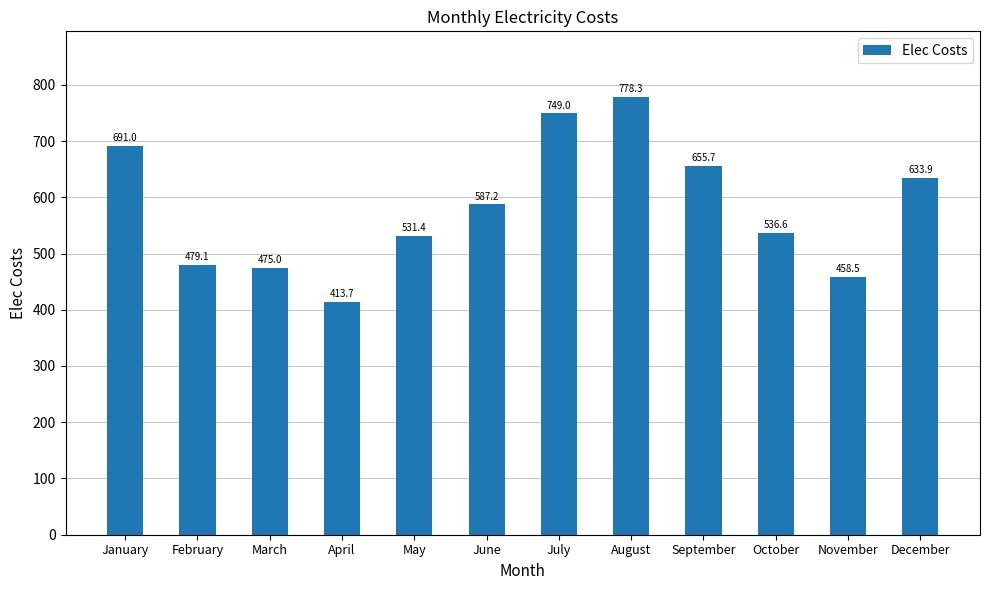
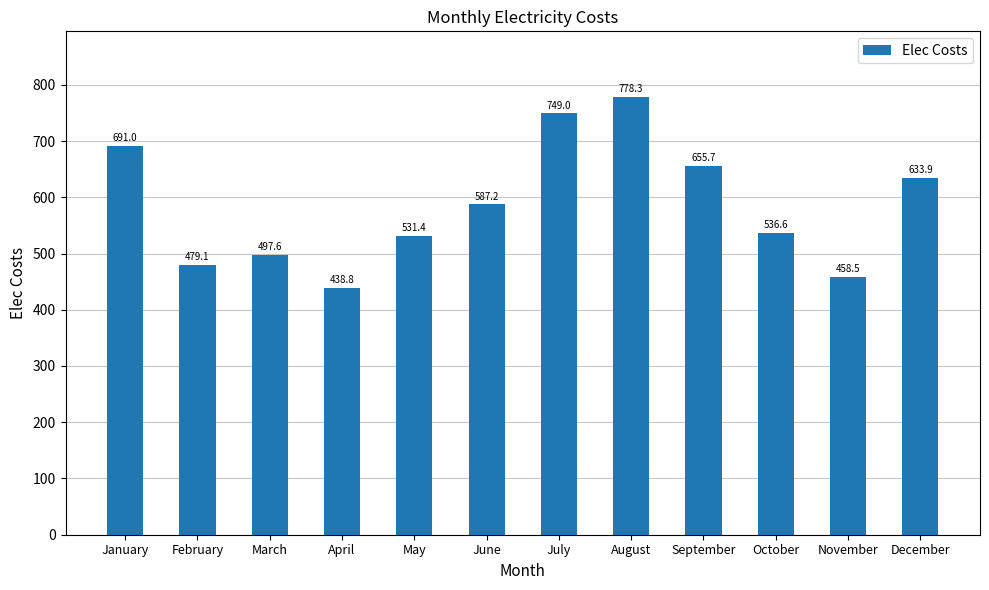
March: 475.0 -> 497.6
April: 413.7 -> 438.8
